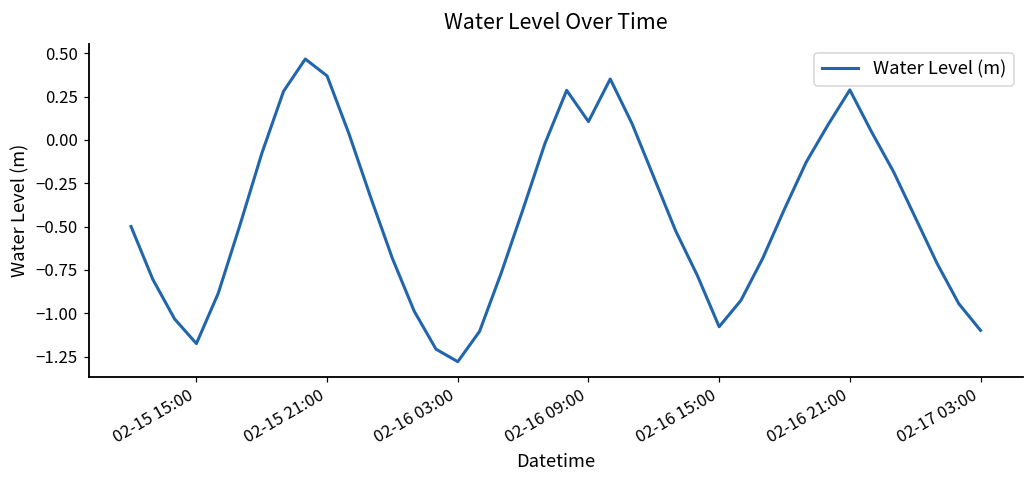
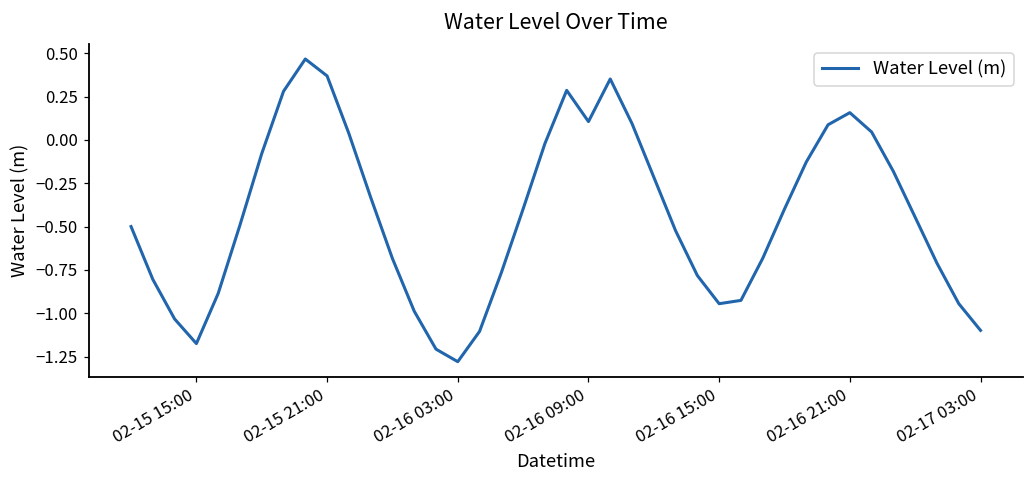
02-16 15:00: -1.08 -> -0.94
02-16 21:00: 0.29 -> 0.16
